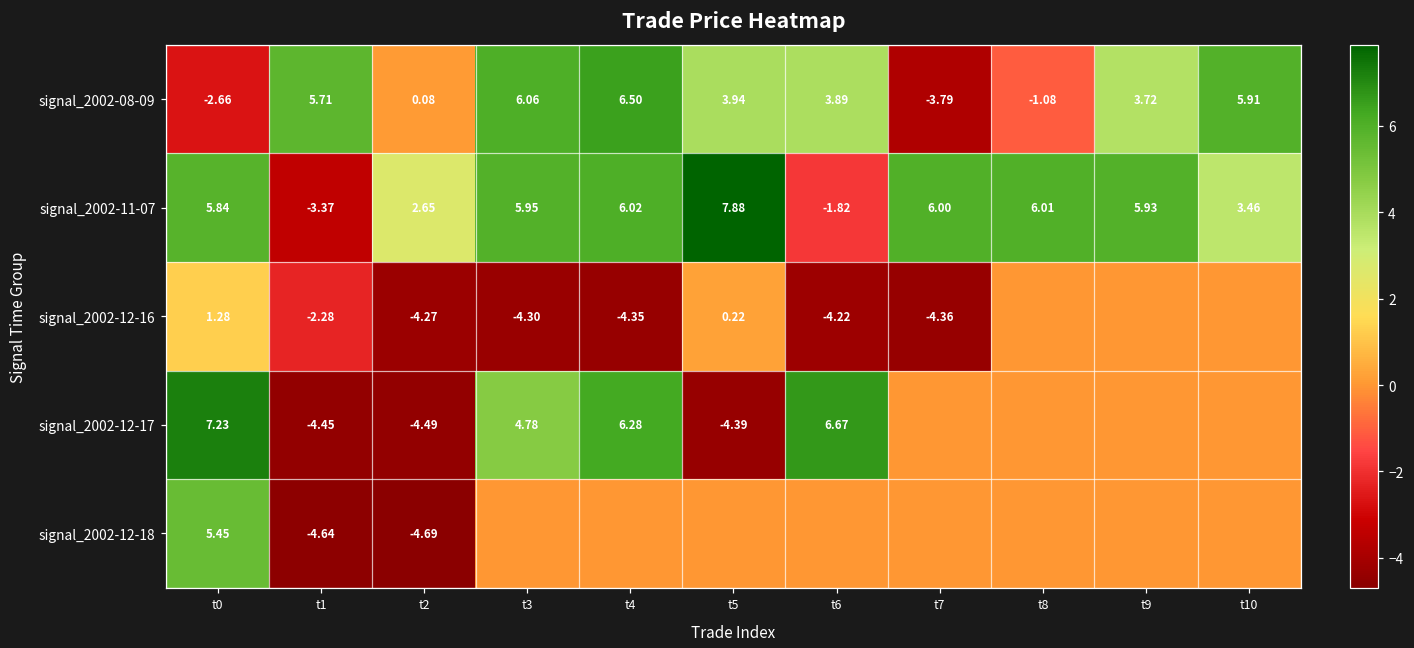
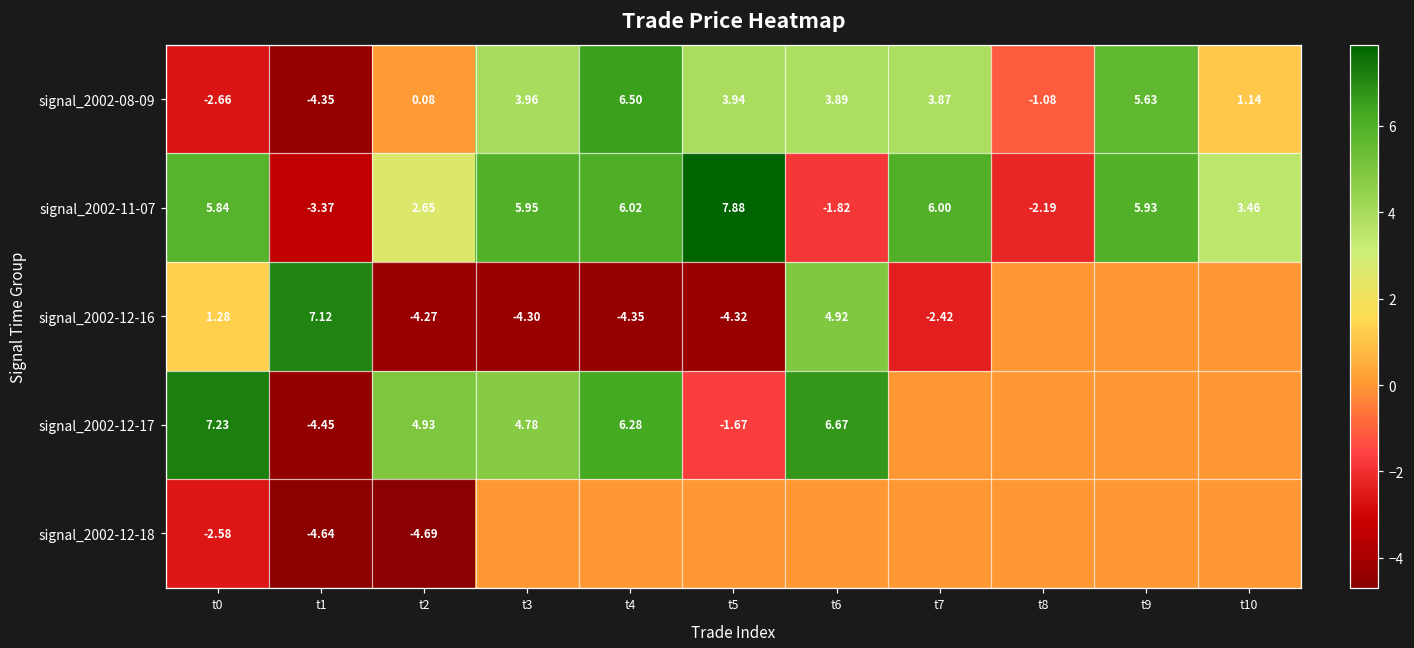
signal_2002-08-09, t1: 5.71 -> -4.35
signal_2002-08-09, t3: 6.06 -> 3.96
signal_2002-08-09, t7: -3.79 -> 3.87
signal_2002-08-09, t9: 3.72 -> 5.63
signal_2002-08-09, t10: 5.91 -> 1.14
signal_2002-11-07, t8: 6.01 -> -2.19
signal_2002-12-16, t1: -2.28 -> 7.12
signal_2002-12-16, t5: 0.22 -> -4.32
signal_2002-12-16, t6: -4.22 -> 4.92
signal_2002-12-16, t7: -4.36 -> -2.42
signal_2002-12-17, t2: -4.49 -> 4.93
signal_2002-12-17, t5: -4.39 -> -1.67
signal_2002-12-18, t0: 5.45 -> -2.58
